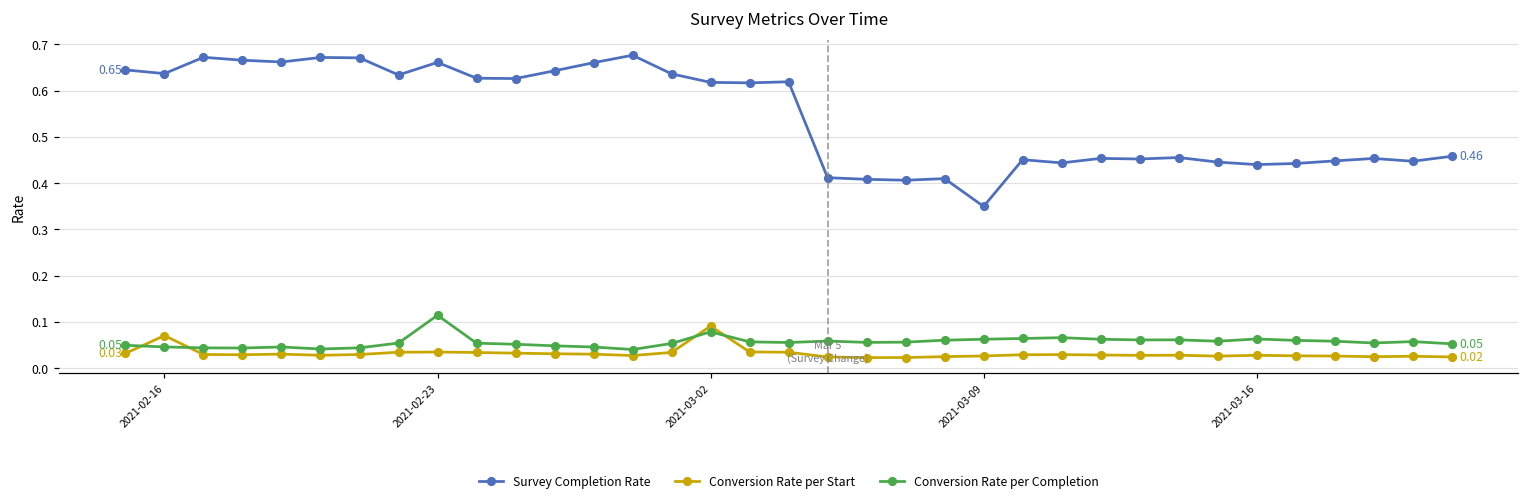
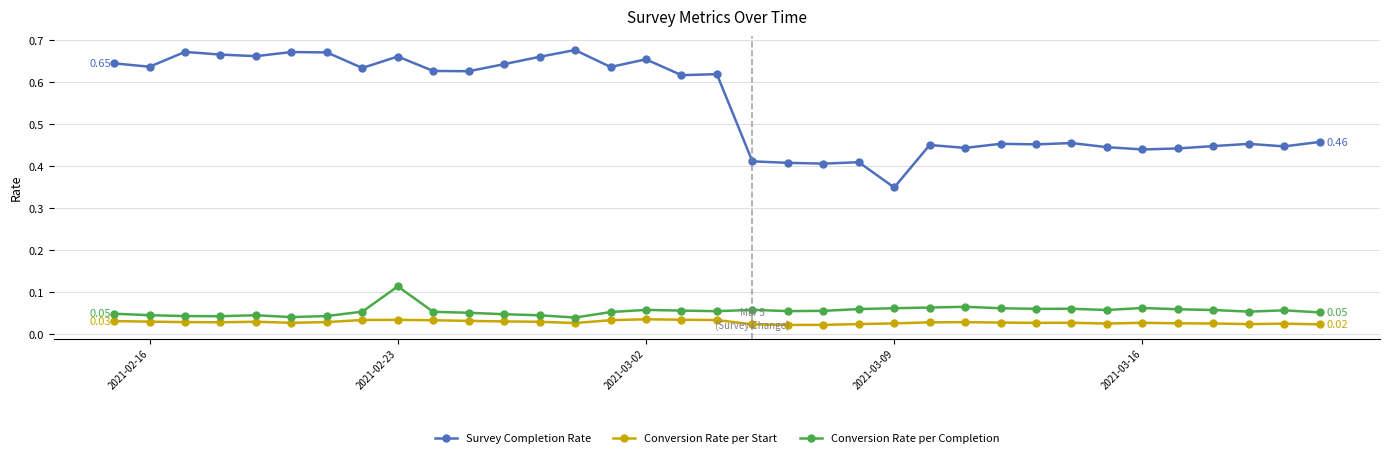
Conversion Rate per Start, 2021-02-16: 0.07 -> 0.03
Survey Completion Rate, 2021-03-02: 0.62 -> 0.65
Conversion Rate per Start, 2021-03-02: 0.09 -> 0.04
Conversion Rate per Completion, 2021-03-02: 0.08 -> 0.06
